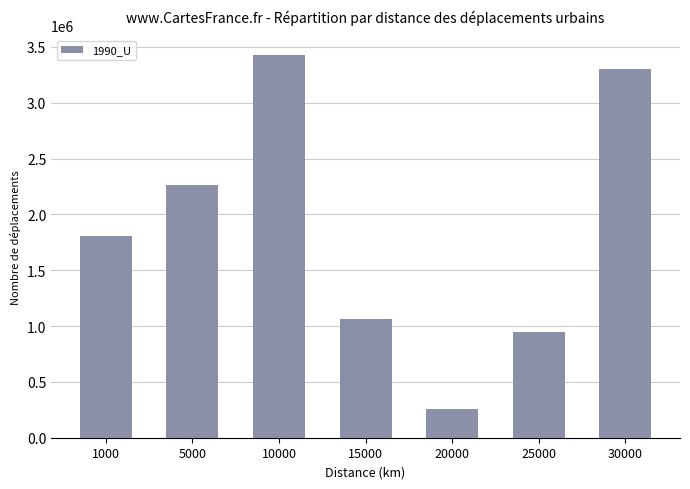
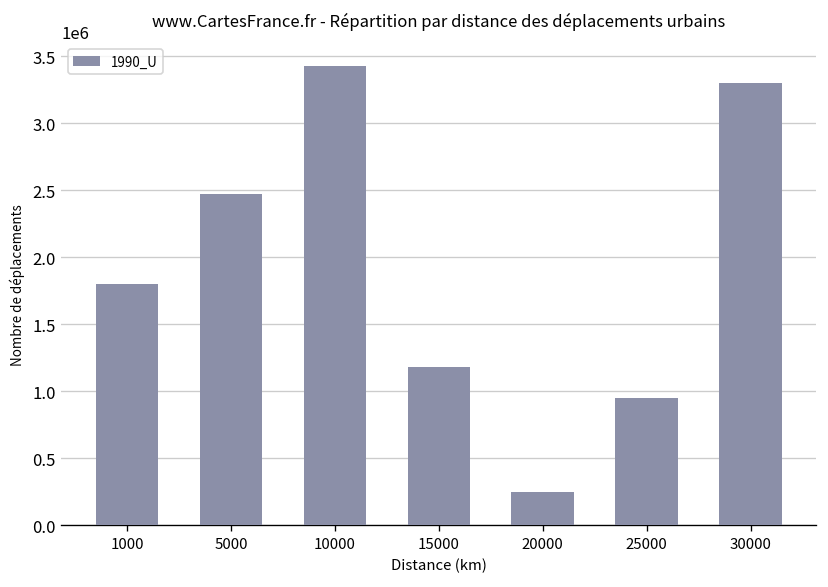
5000: 2260000 -> 2470000
15000: 1060000 -> 1180000
